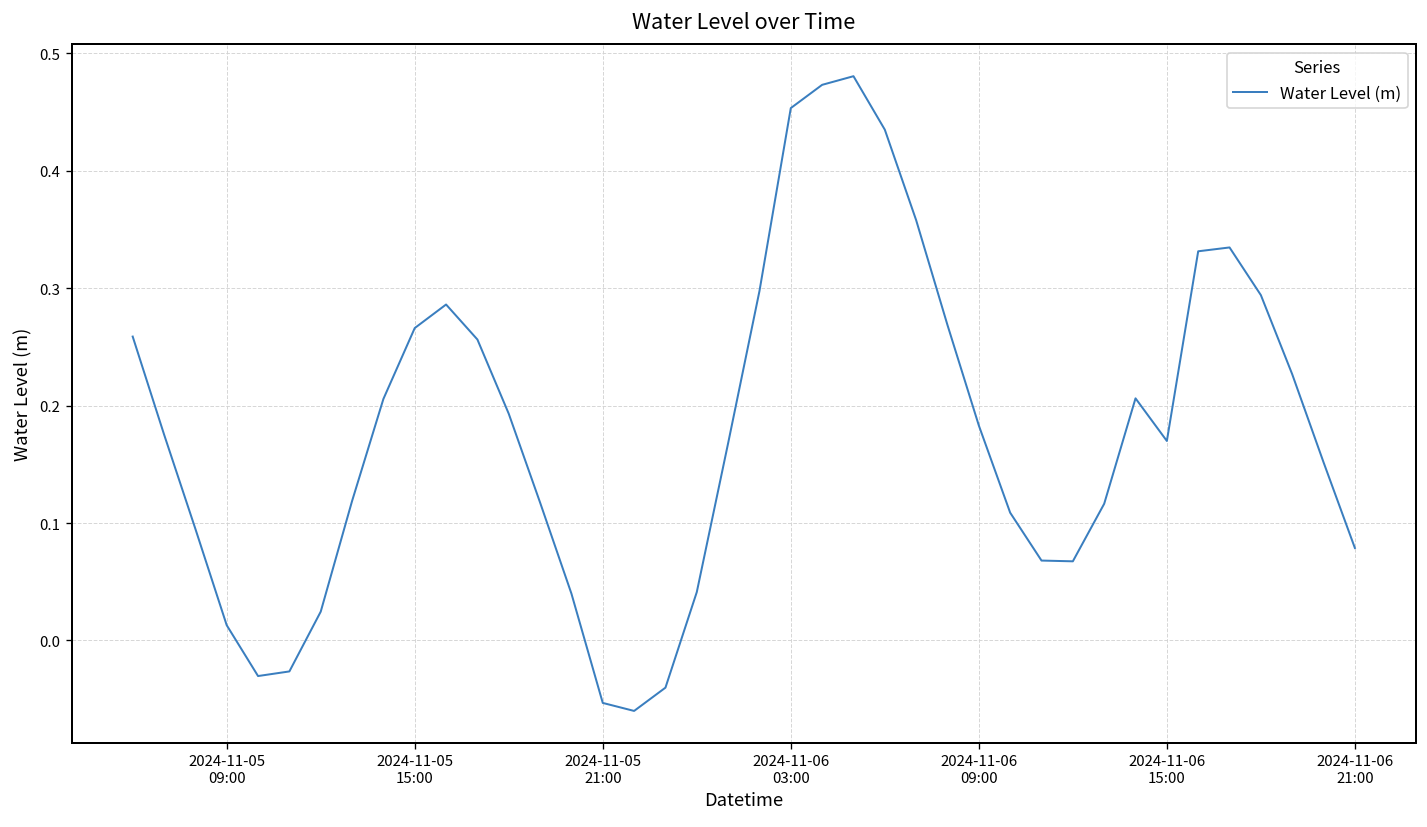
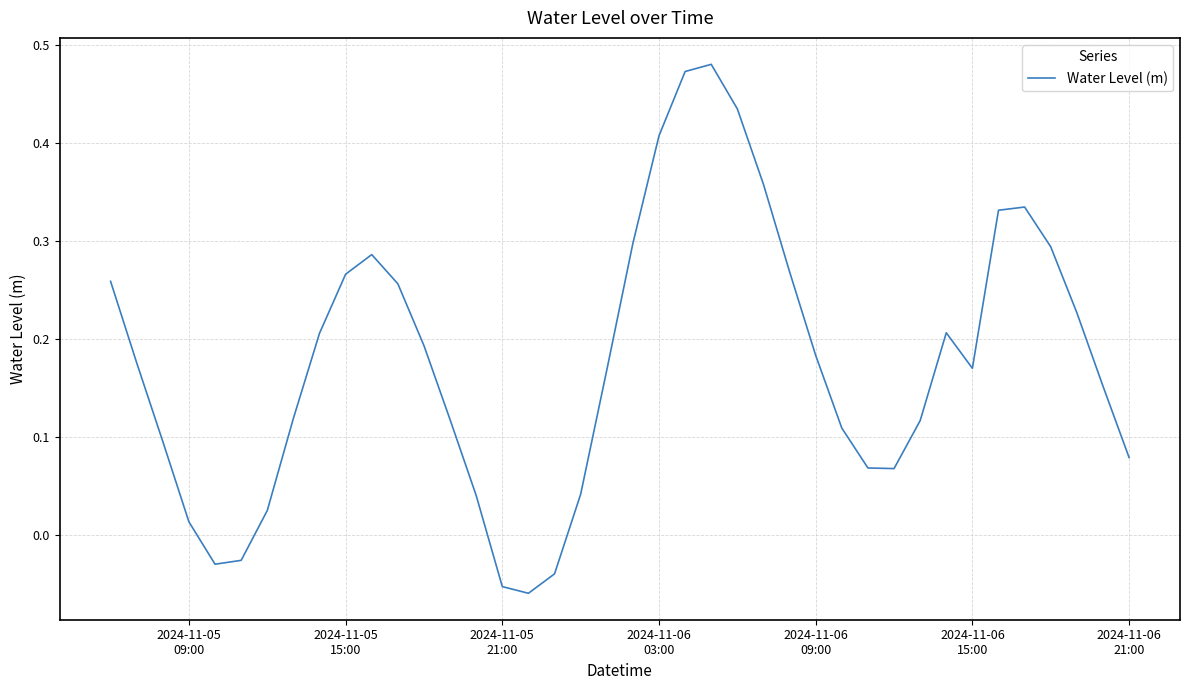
2024-11-06 03:00: 0.45 -> 0.41
